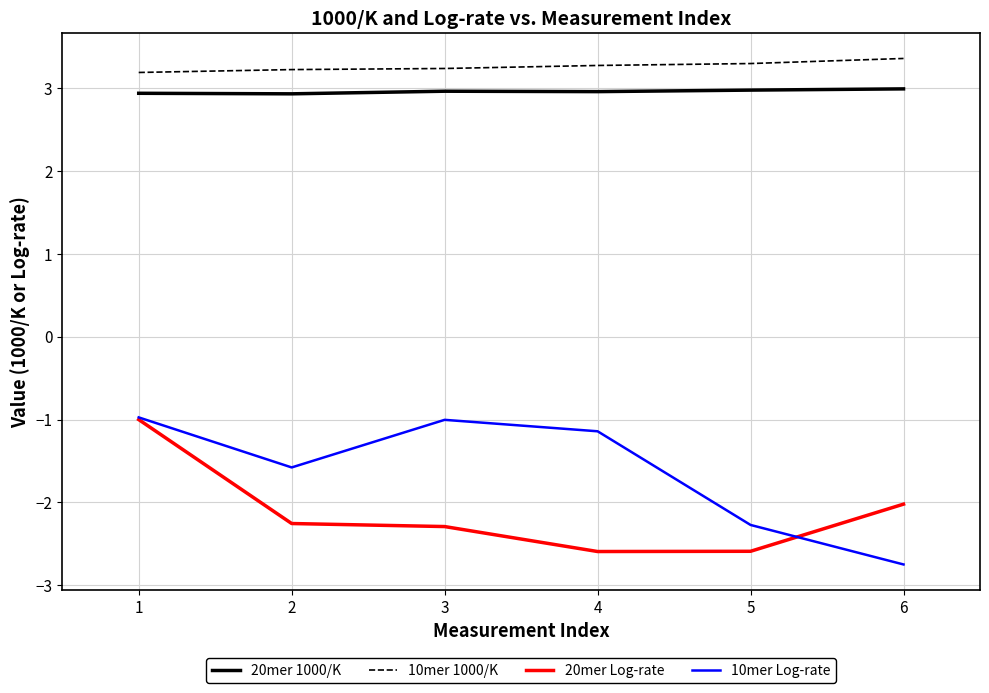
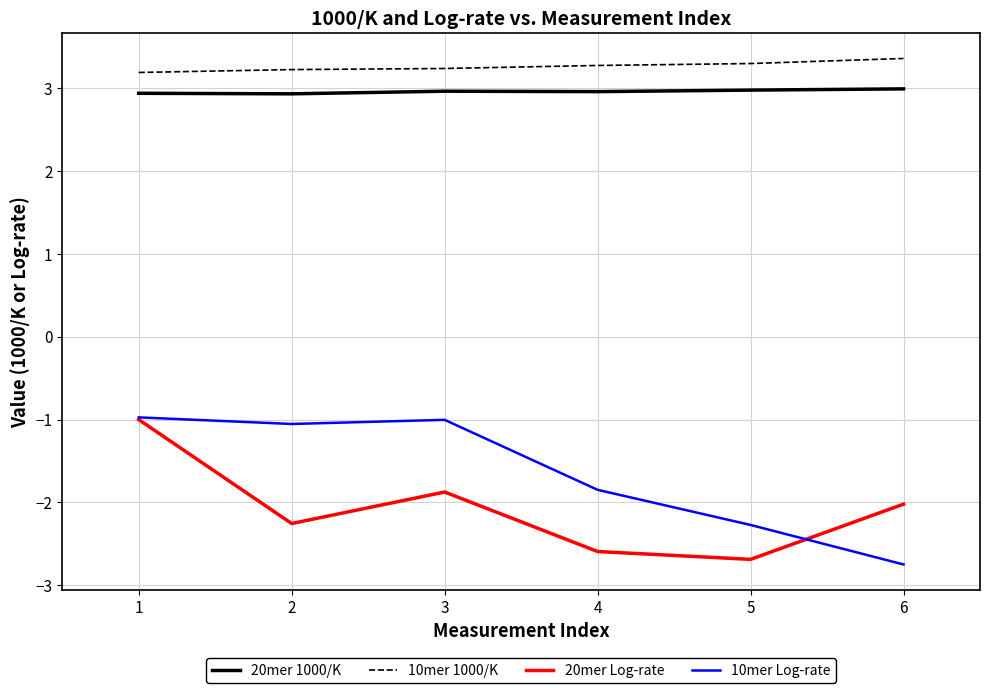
10mer Log-rate, 2: -1.6 -> -1.1
20mer Log-rate, 3: -2.3 -> -1.9
10mer Log-rate, 4: -1.1 -> -1.8
20mer Log-rate, 5: -2.6 -> -2.7
